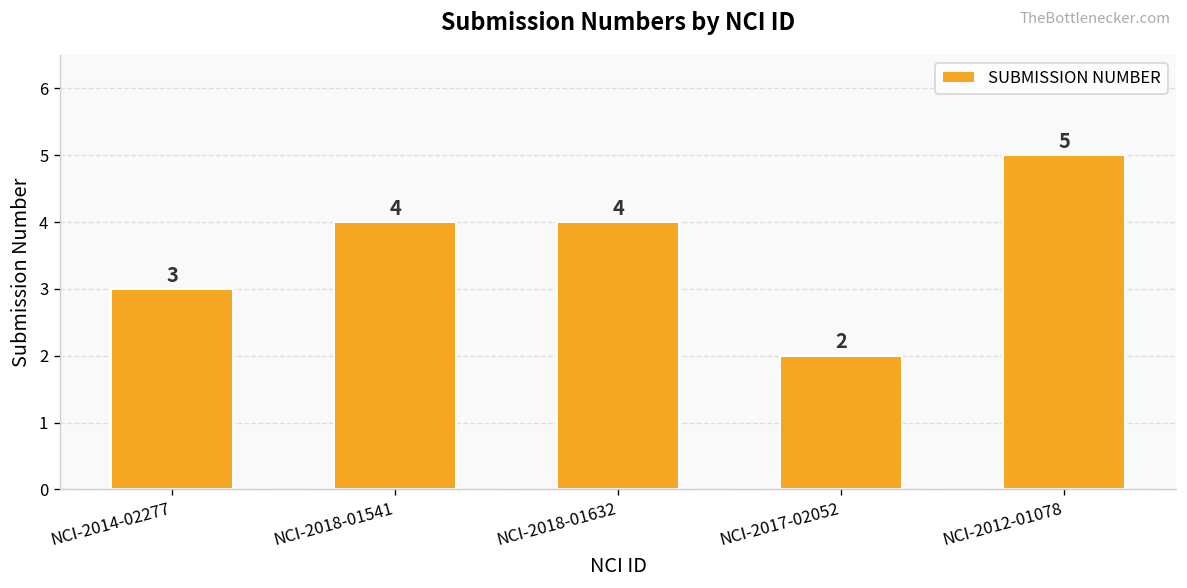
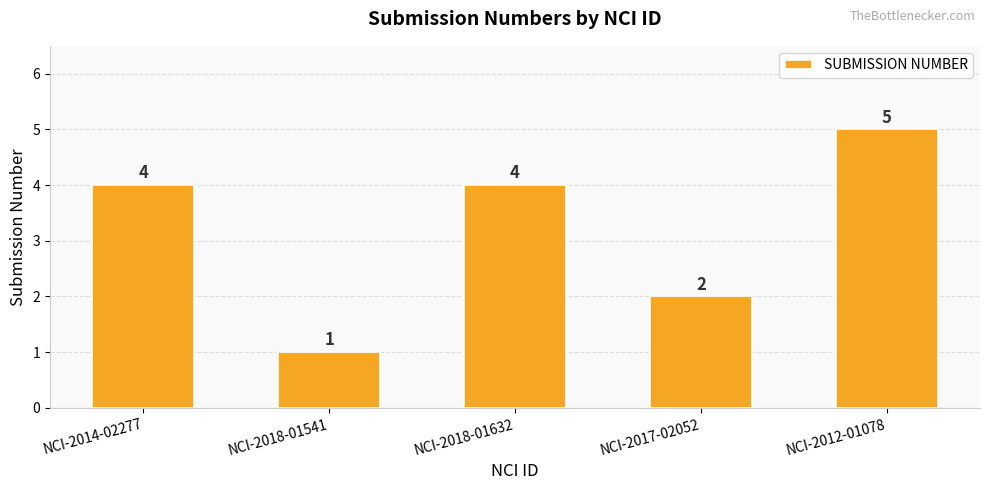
NCI-2014-02277: 3 -> 4
NCI-2018-01541: 4 -> 1
